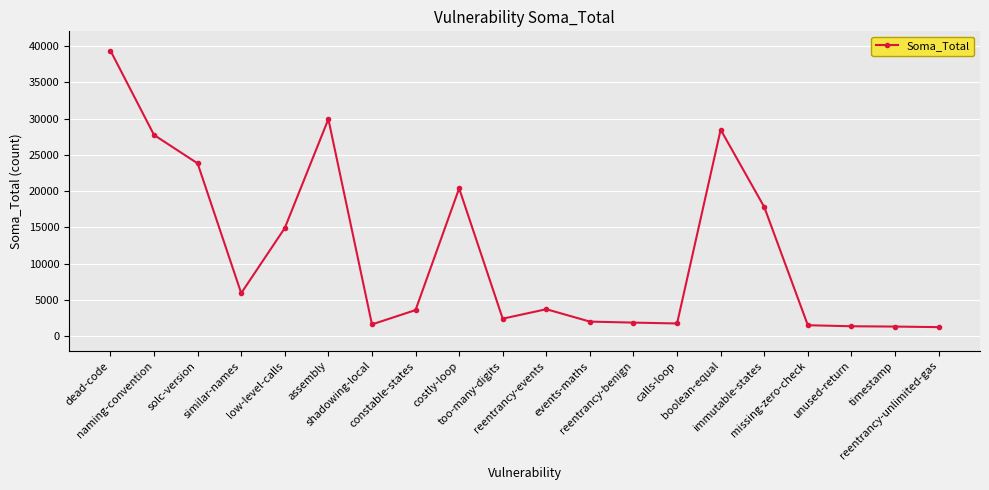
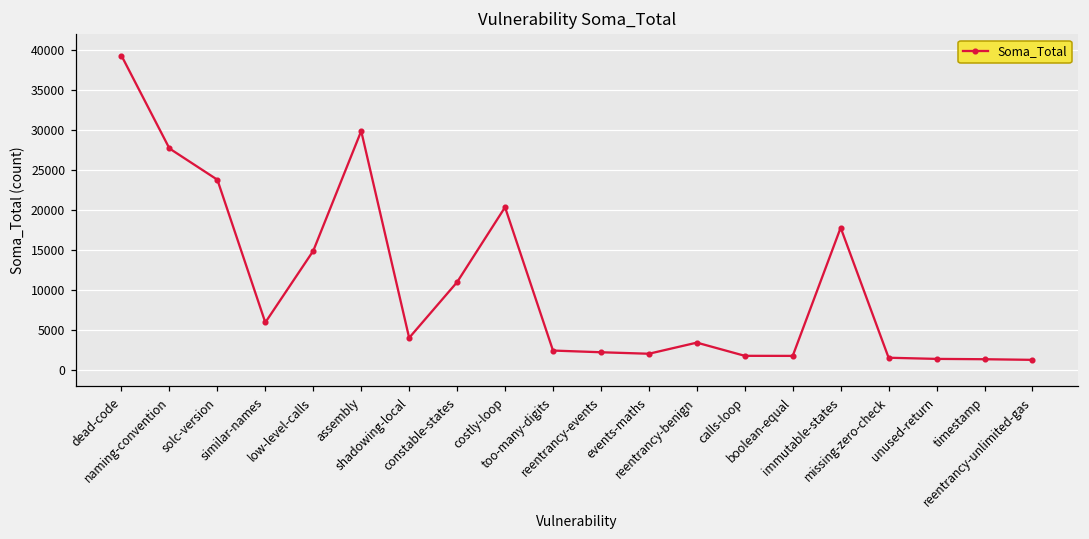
shadowing-local: 2000 -> 4000
constable-states: 4000 -> 11000
reentrancy-events: 4000 -> 2000
reentrancy-benign: 2000 -> 3000
boolean-equal: 28000 -> 2000
